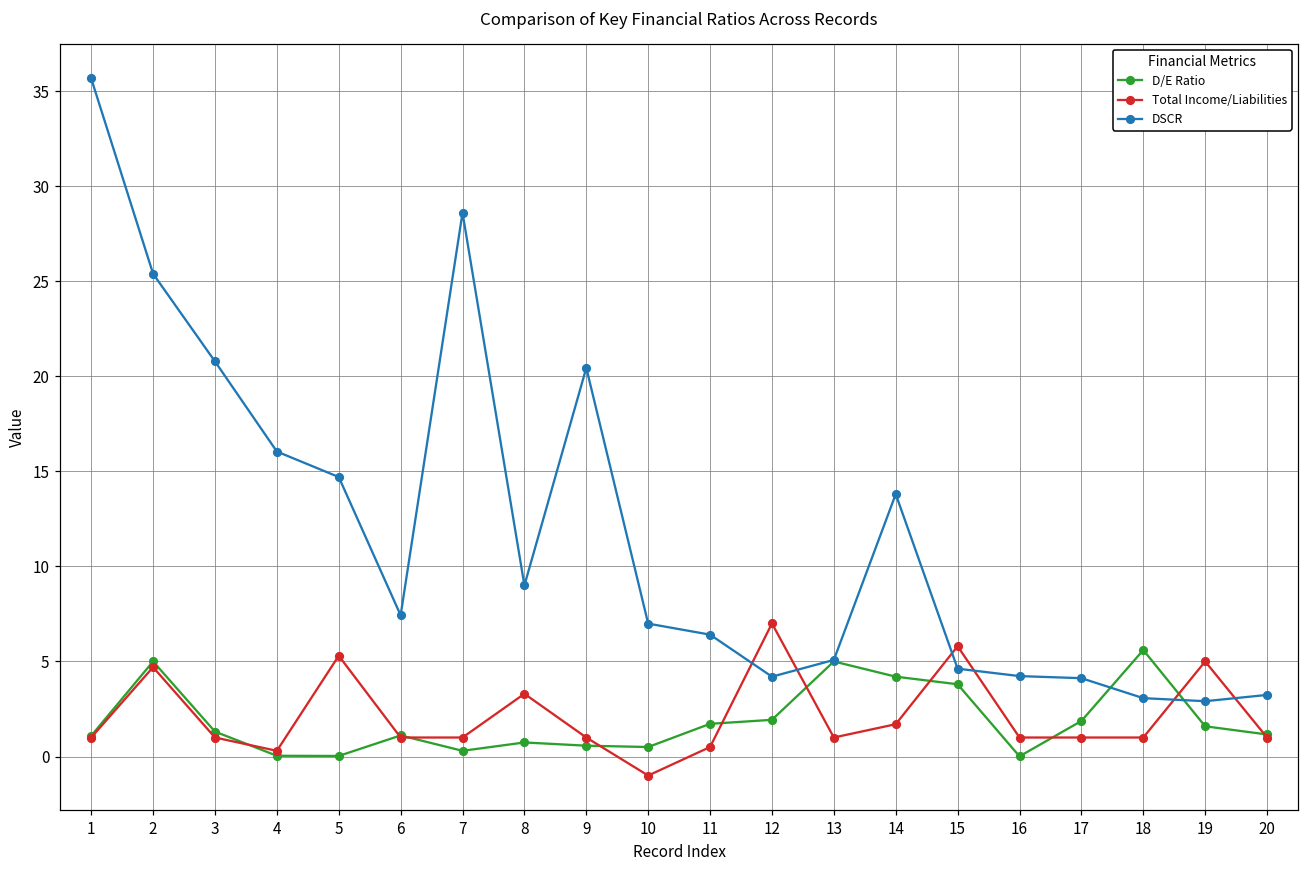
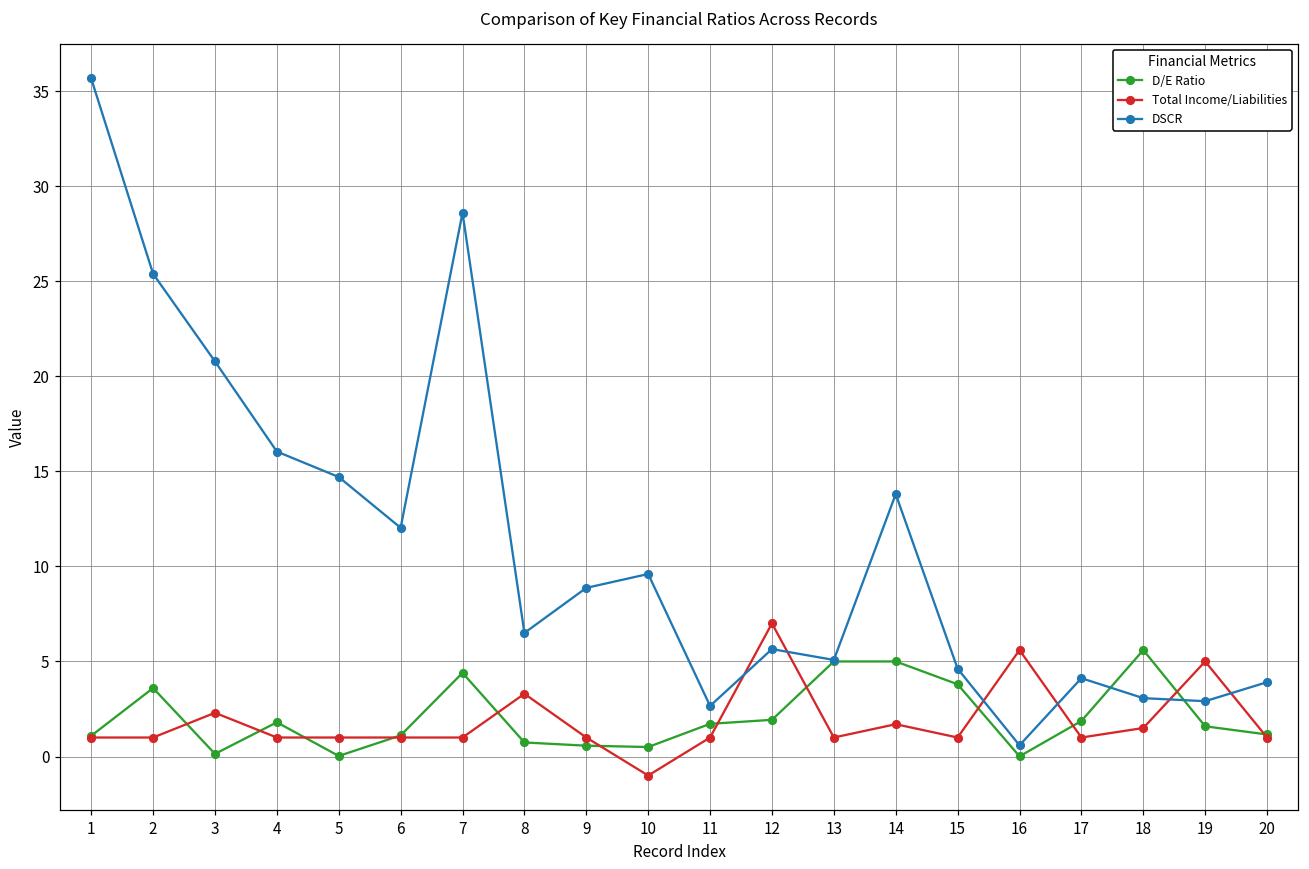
D/E Ratio, 2: 5.0 -> 3.6
Total Income/Liabilities, 2: 4.7 -> 1.0
D/E Ratio, 3: 1.3 -> 0.1
Total Income/Liabilities, 3: 1.0 -> 2.3
D/E Ratio, 4: 0.0 -> 1.8
Total Income/Liabilities, 4: 0.3 -> 1.0
Total Income/Liabilities, 5: 5.3 -> 1.0
DSCR, 6: 7.4 -> 12.0
D/E Ratio, 7: 0.3 -> 4.4
DSCR, 8: 9.0 -> 6.5
DSCR, 9: 20.4 -> 8.9
DSCR, 10: 7.0 -> 9.6
Total Income/Liabilities, 11: 0.5 -> 1.0
DSCR, 11: 6.4 -> 2.7
DSCR, 12: 4.2 -> 5.7
D/E Ratio, 14: 4.2 -> 5.0
Total Income/Liabilities, 15: 5.8 -> 1.0
Total Income/Liabilities, 16: 1.0 -> 5.6
DSCR, 16: 4.2 -> 0.6
Total Income/Liabilities, 18: 1.0 -> 1.5
DSCR, 20: 3.2 -> 3.9
